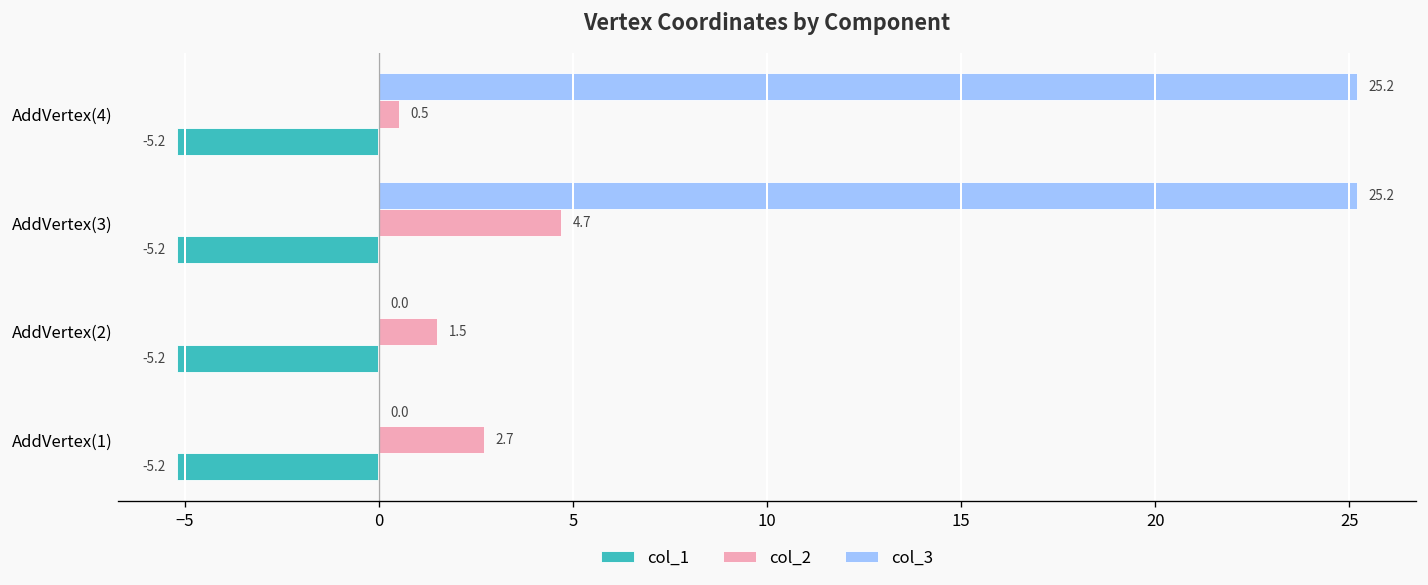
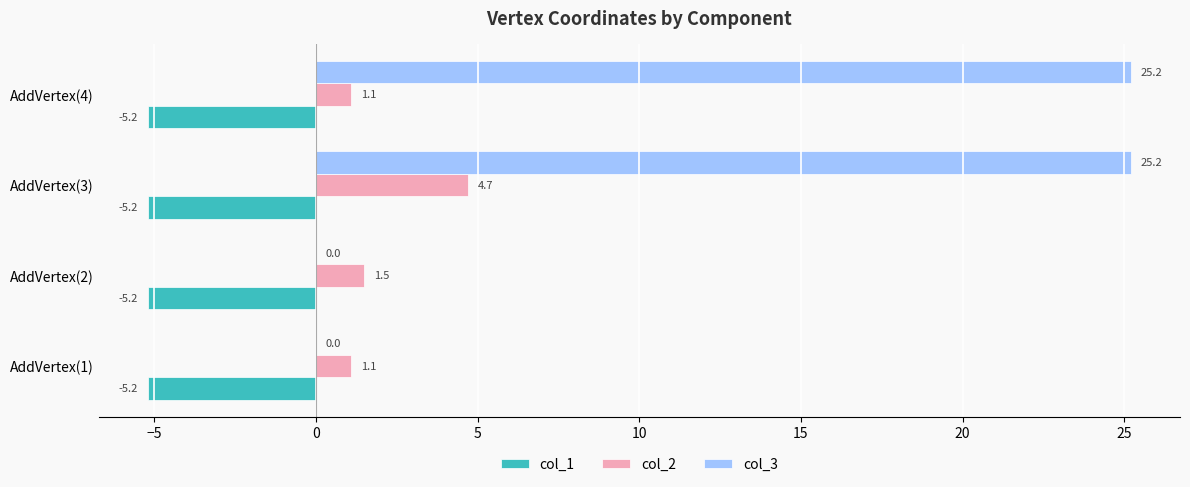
col_2, AddVertex(4): 0.5 -> 1.1
col_2, AddVertex(1): 2.7 -> 1.1
